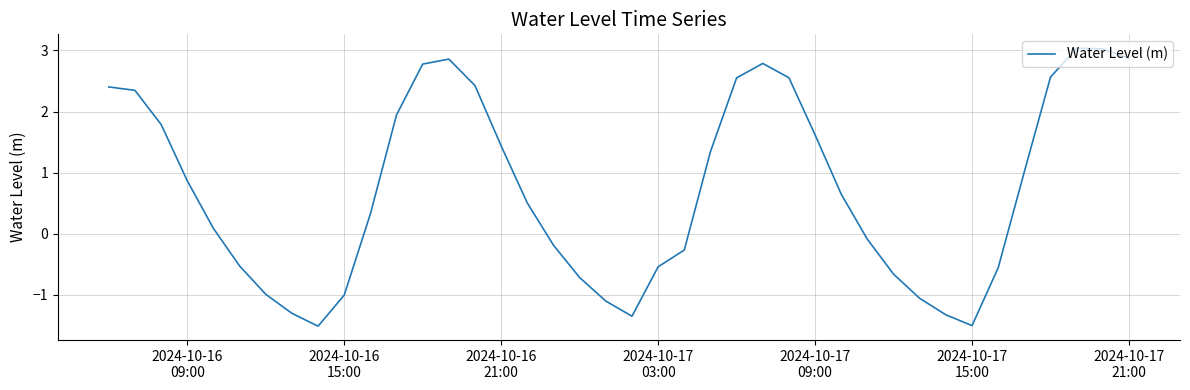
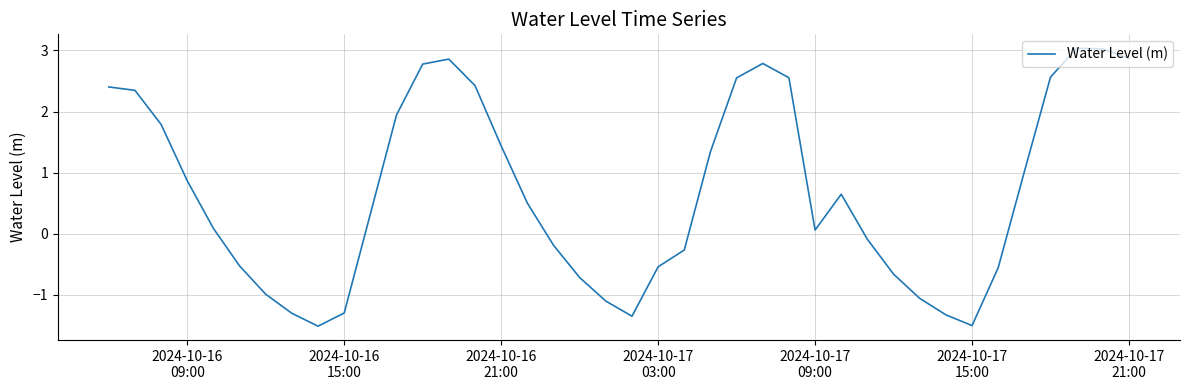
2024-10-16 15:00: -1.0 -> -1.3
2024-10-17 09:00: 1.6 -> 0.1
